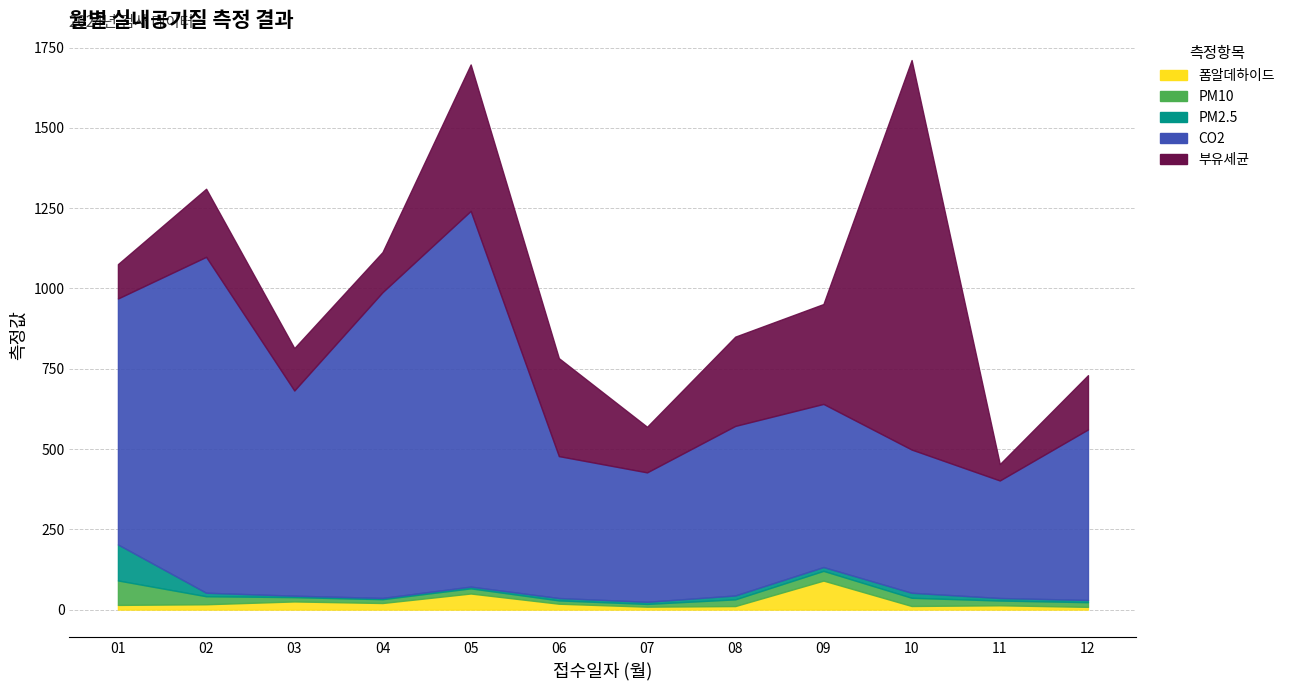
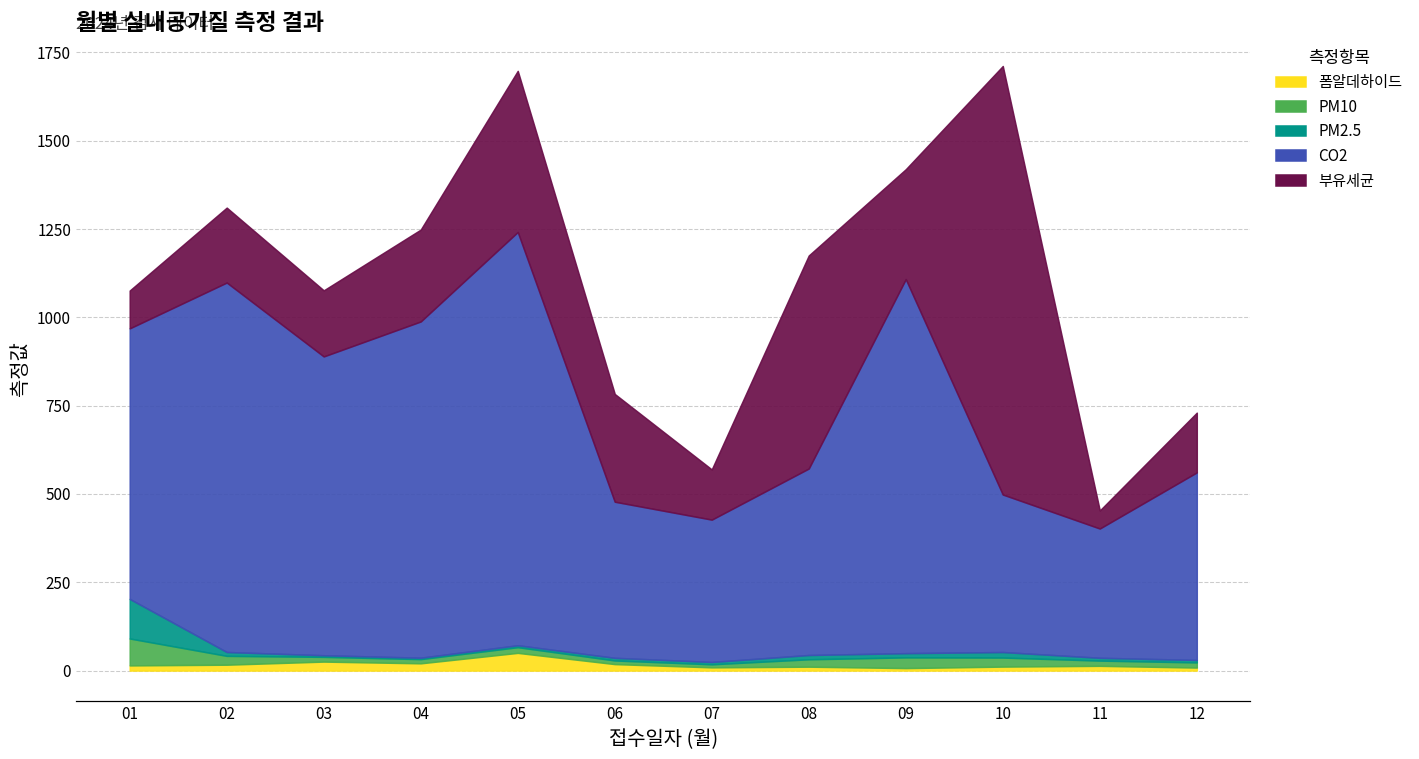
CO2, 03: 640 -> 850
부유세균, 03: 130 -> 190
부유세균, 04: 130 -> 260
부유세균, 08: 280 -> 600
폼알데하이드, 09: 90 -> 10
CO2, 09: 510 -> 1060
